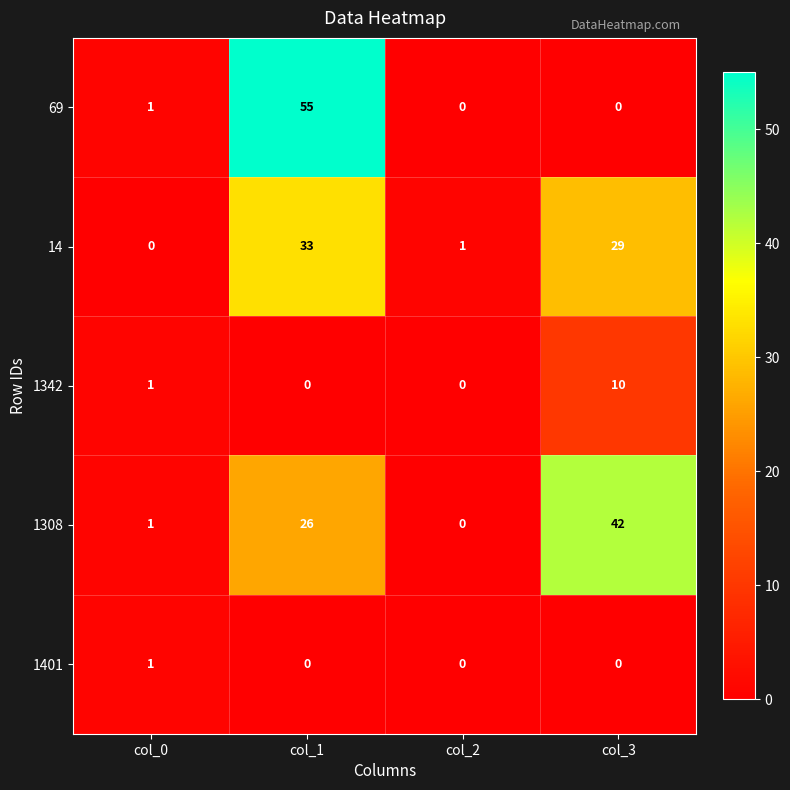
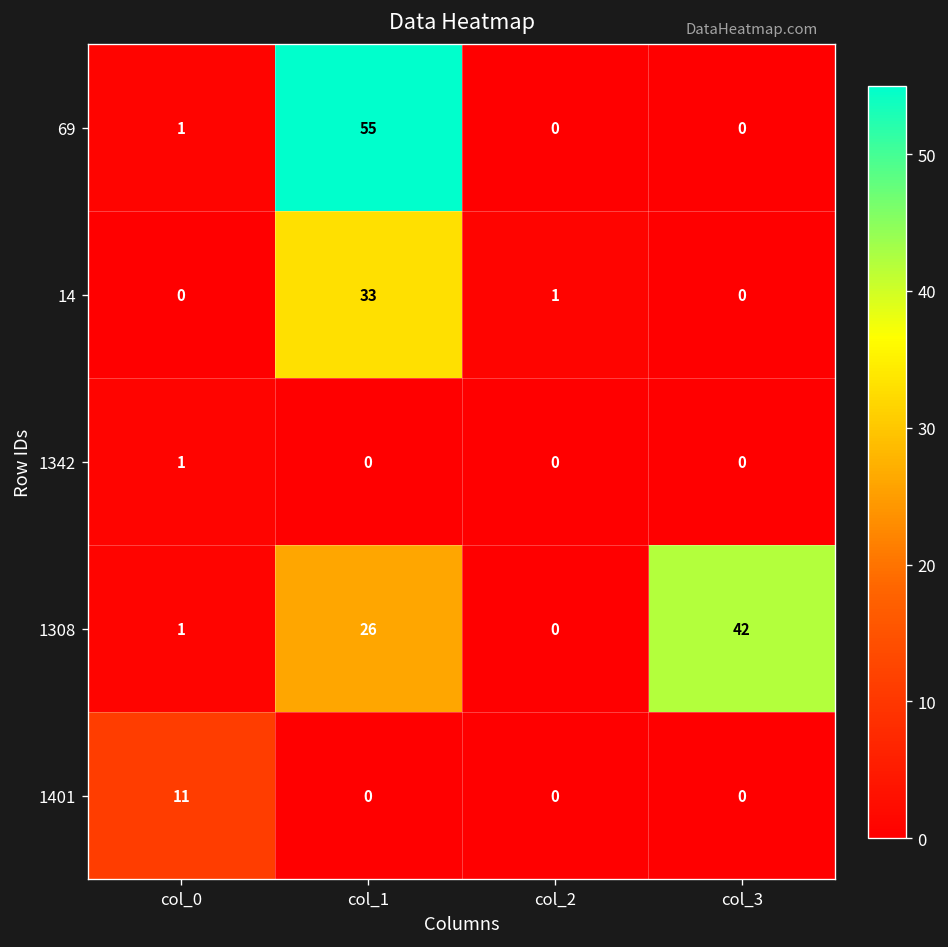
14, col_3: 29 -> 0
1342, col_3: 10 -> 0
1401, col_0: 1 -> 11
